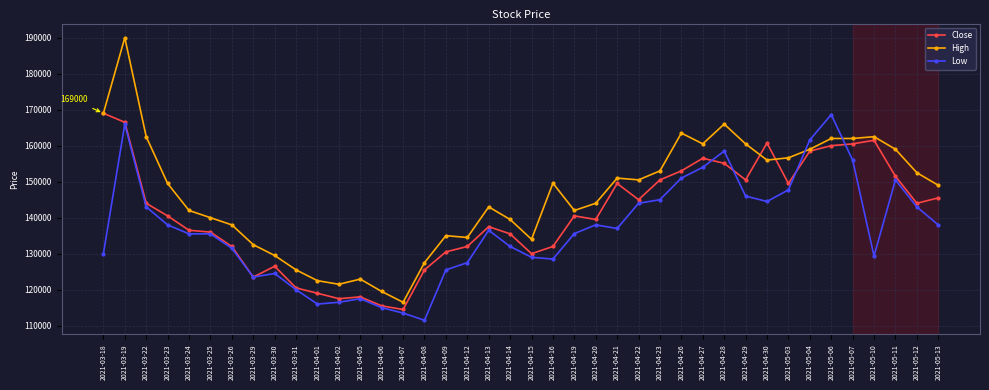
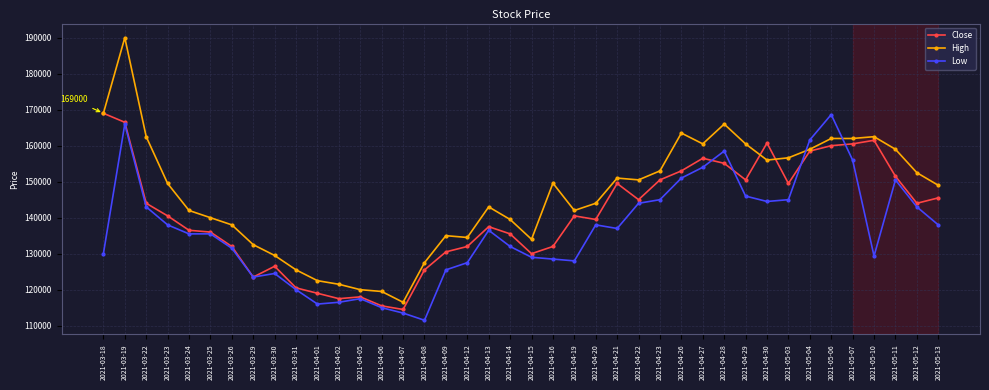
High, 2021-04-05: 123000 -> 120000
Low, 2021-04-19: 136000 -> 128000
Low, 2021-05-03: 148000 -> 145000
